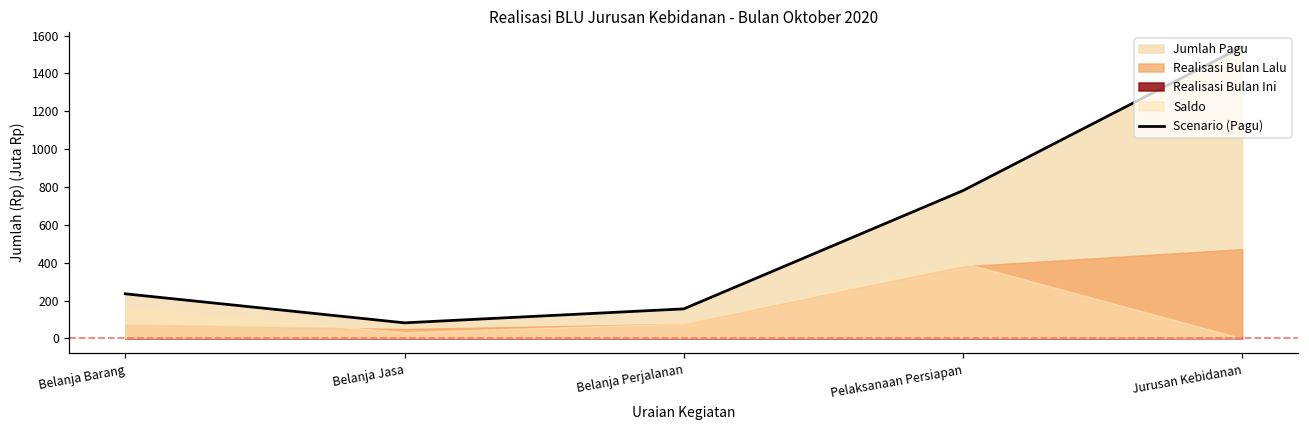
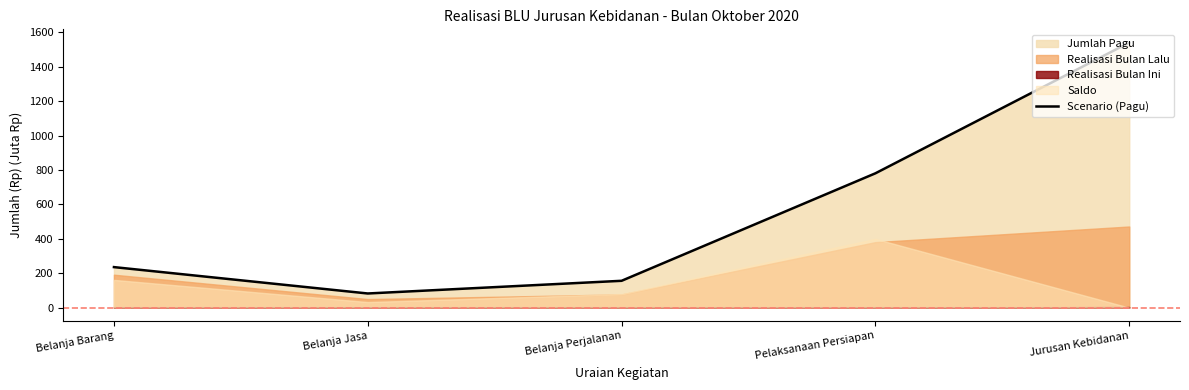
Realisasi Bulan Lalu, Belanja Barang: 70 -> 190
